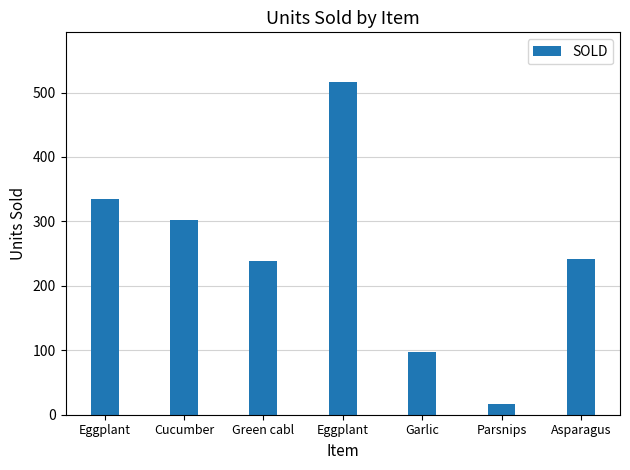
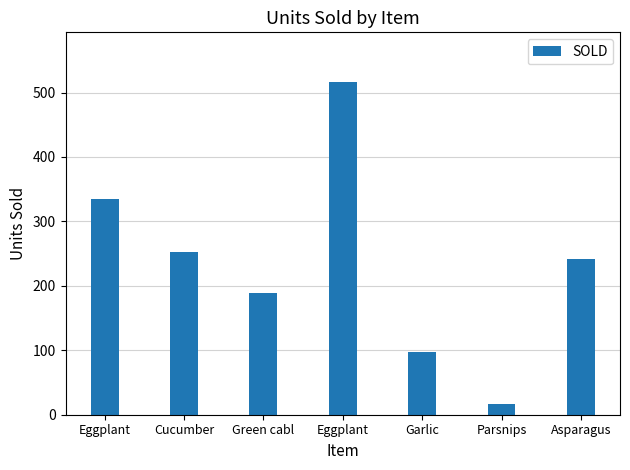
Cucumber: 300 -> 250
Green cabl: 240 -> 190
